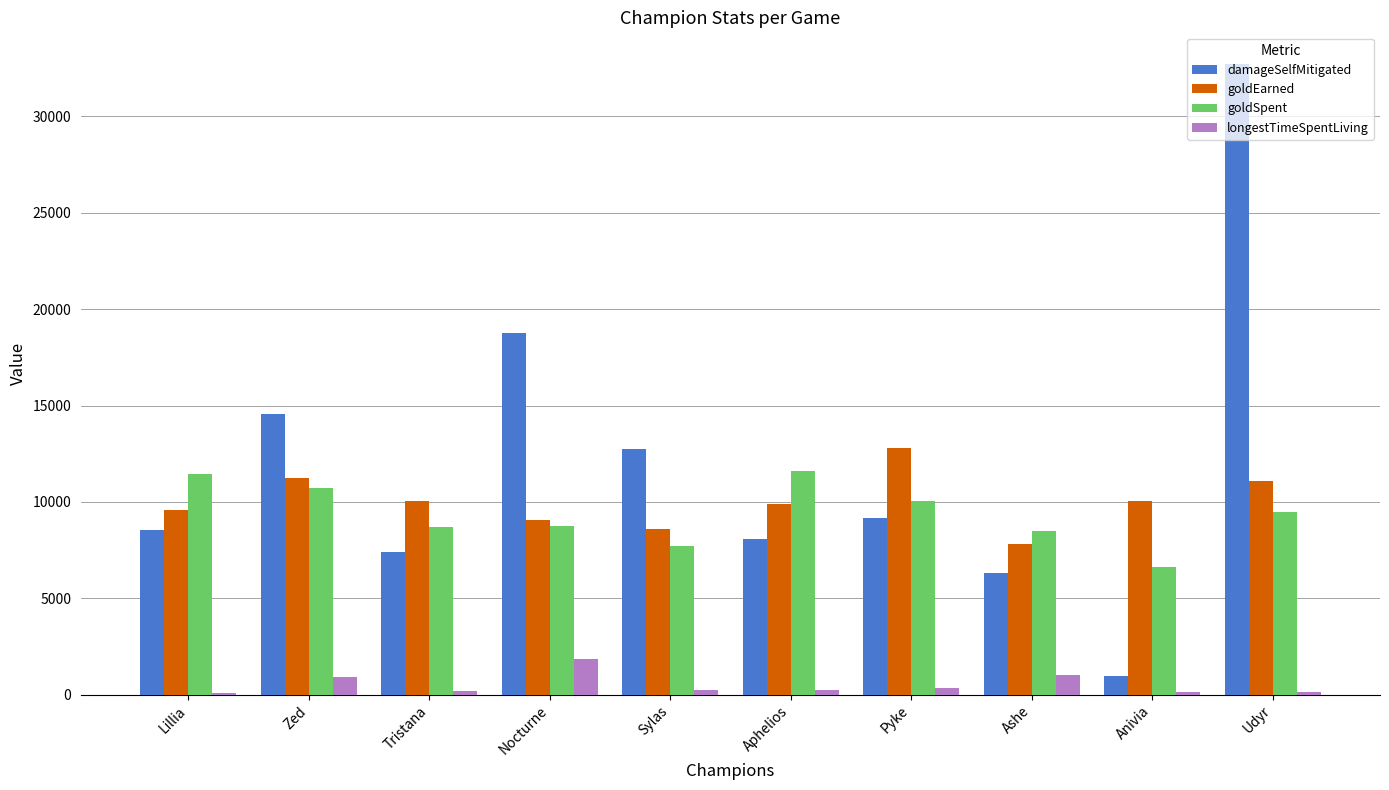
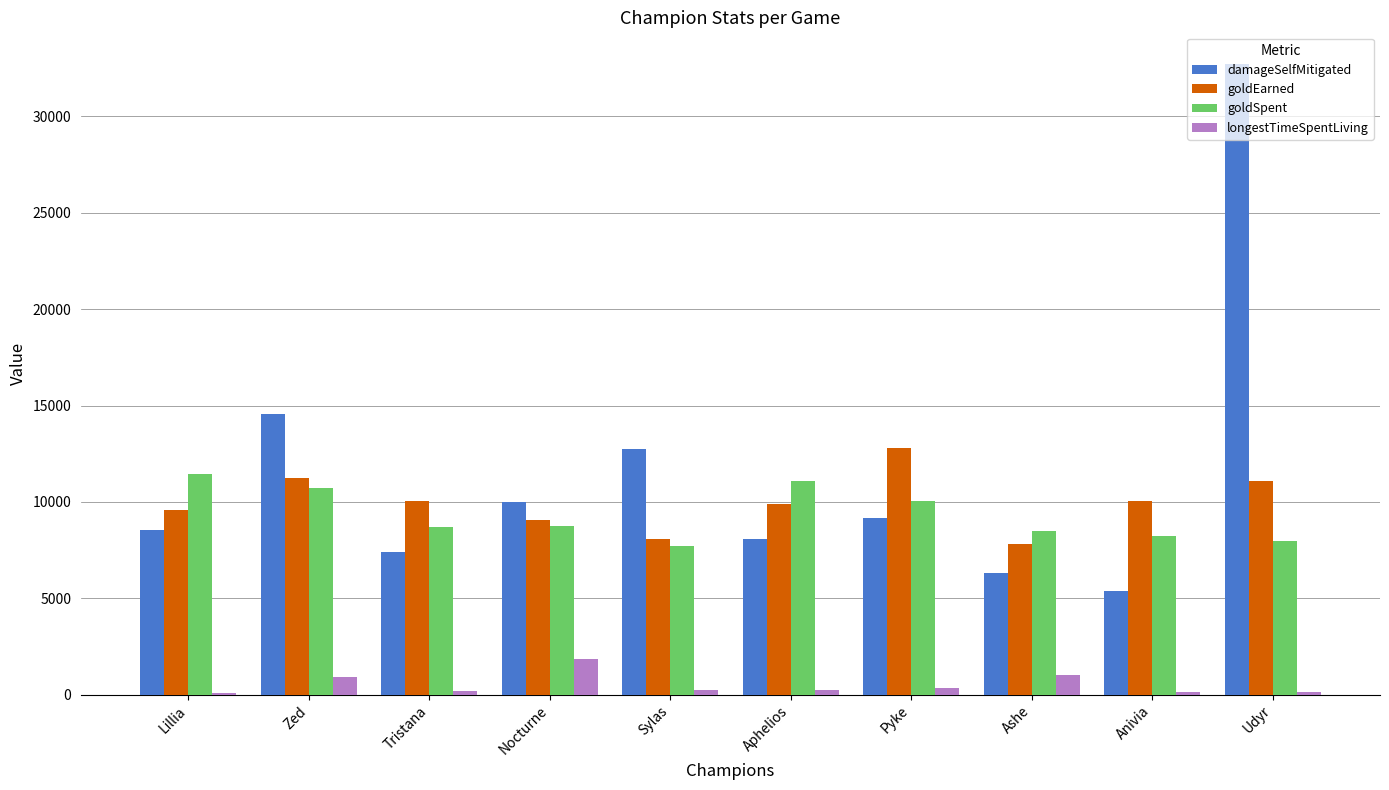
damageSelfMitigated, Nocturne: 18800 -> 10000
goldEarned, Sylas: 8600 -> 8100
goldSpent, Aphelios: 11600 -> 11100
damageSelfMitigated, Anivia: 1000 -> 5400
goldSpent, Anivia: 6600 -> 8300
goldSpent, Udyr: 9500 -> 8000
